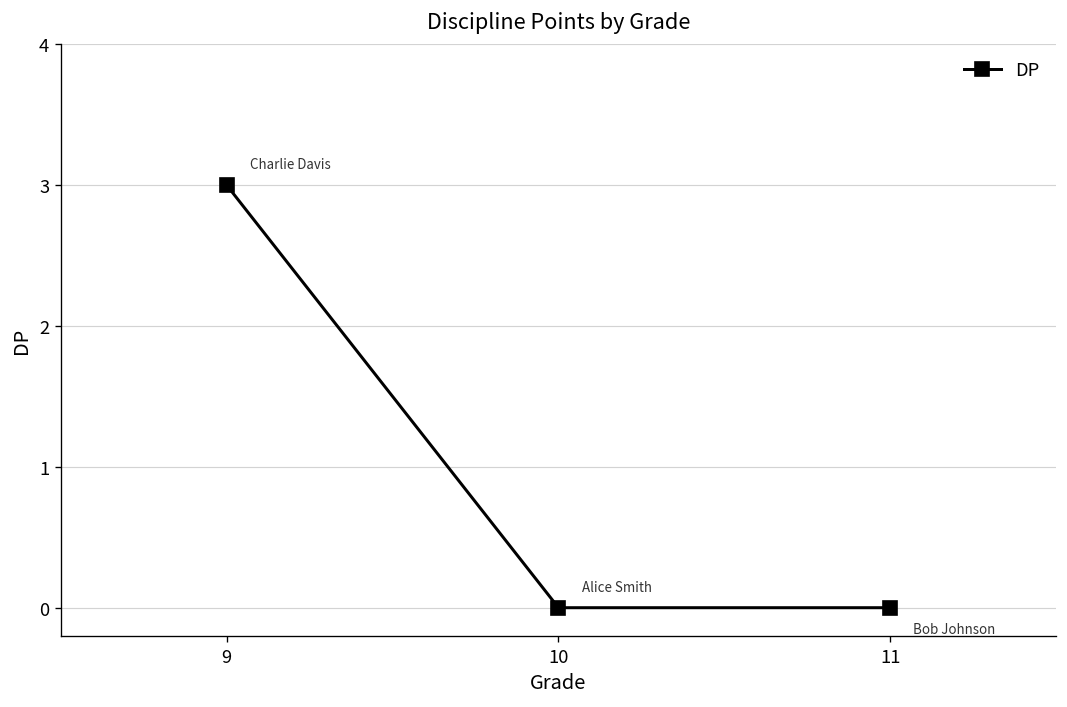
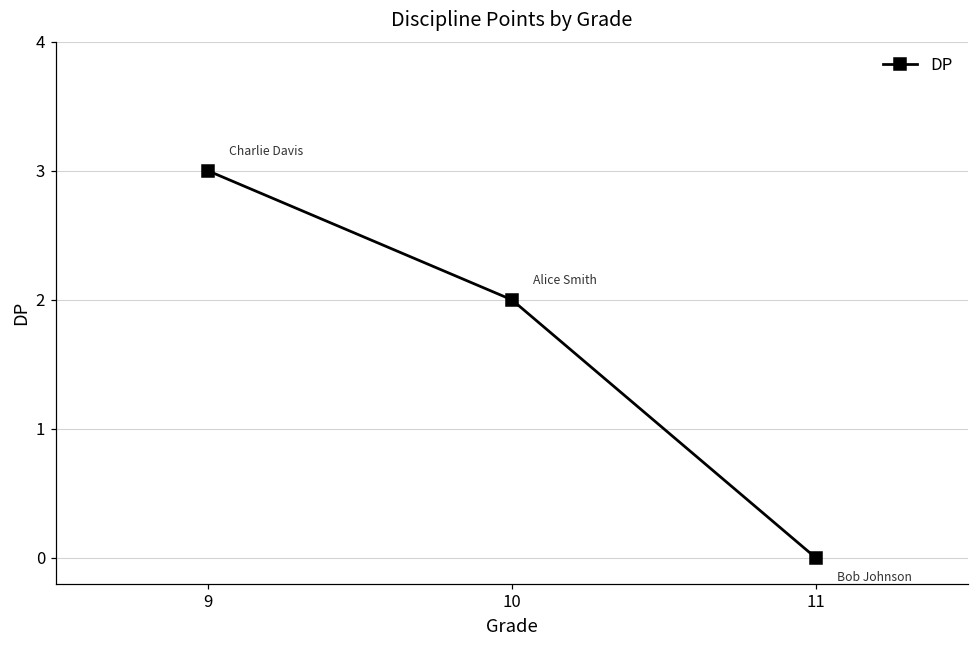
10: 0 -> 2
